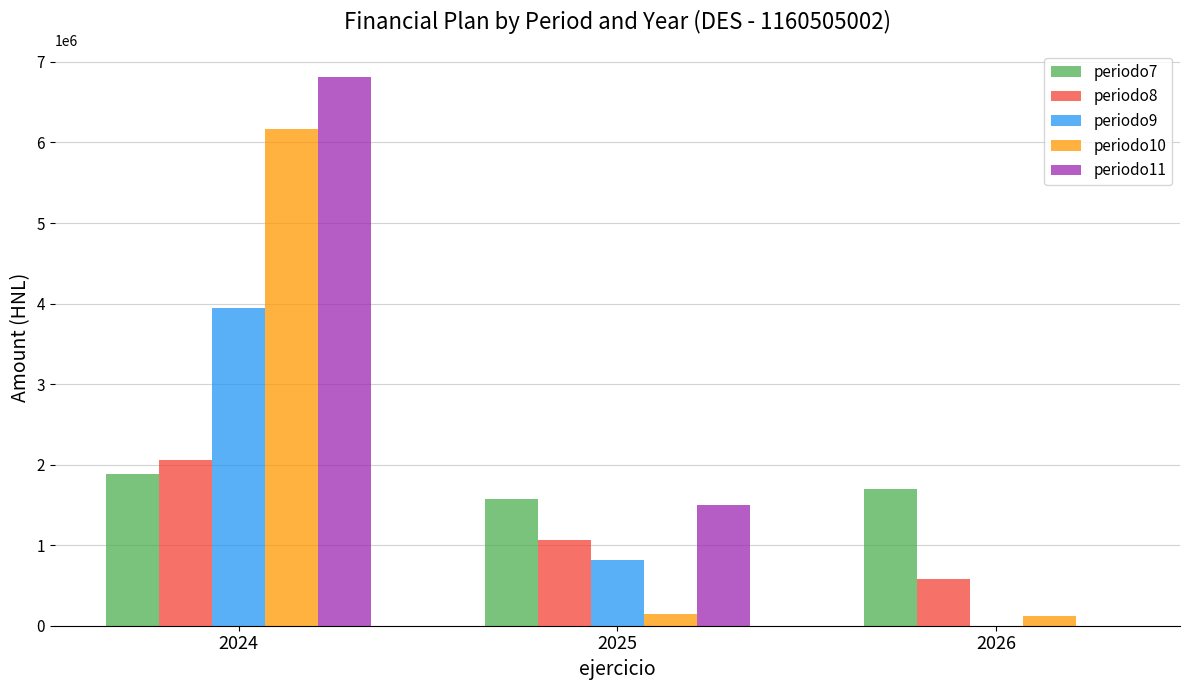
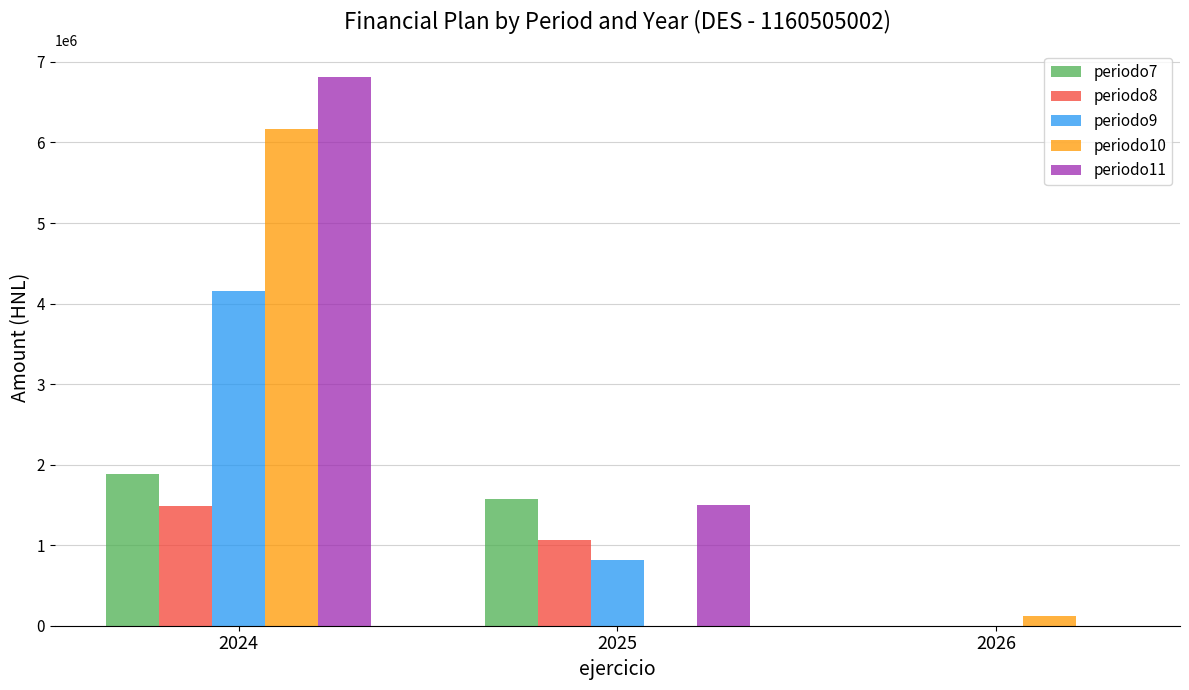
periodo8, 2024: 2100000 -> 1500000
periodo9, 2024: 3900000 -> 4200000
periodo10, 2025: 100000 -> 0
periodo7, 2026: 1700000 -> 0
periodo8, 2026: 600000 -> 0
